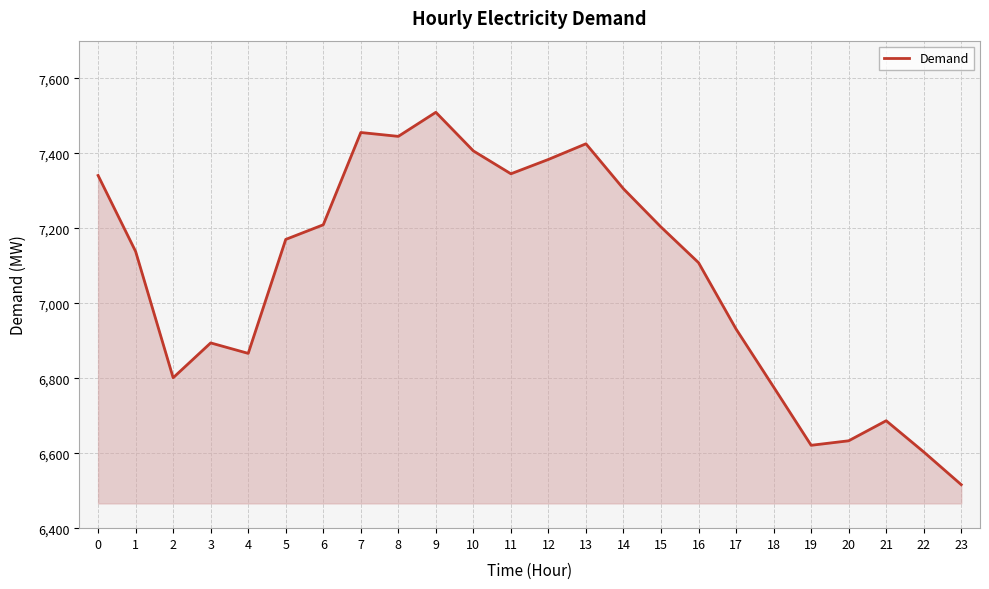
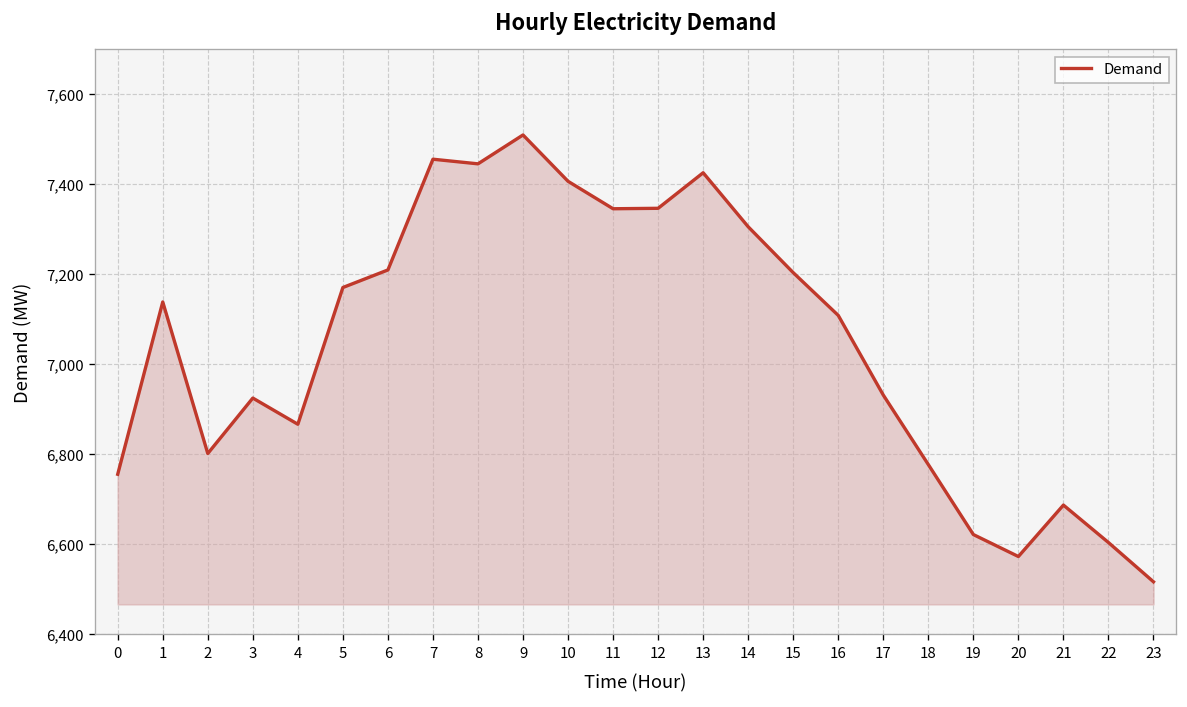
0: 7,340 -> 6,760
3: 6,890 -> 6,920
12: 7,380 -> 7,350
20: 6,630 -> 6,570
